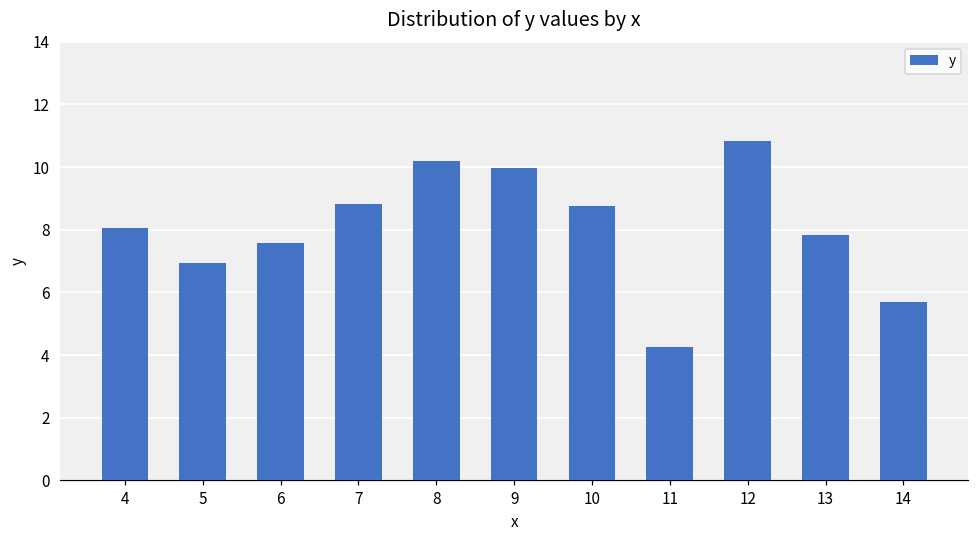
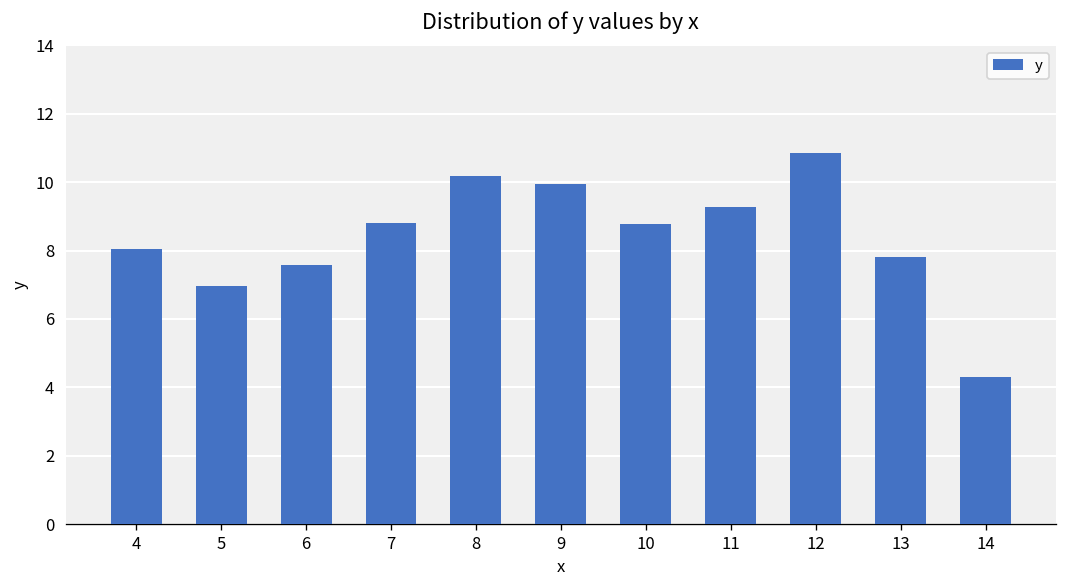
11: 4.3 -> 9.3
14: 5.7 -> 4.3
